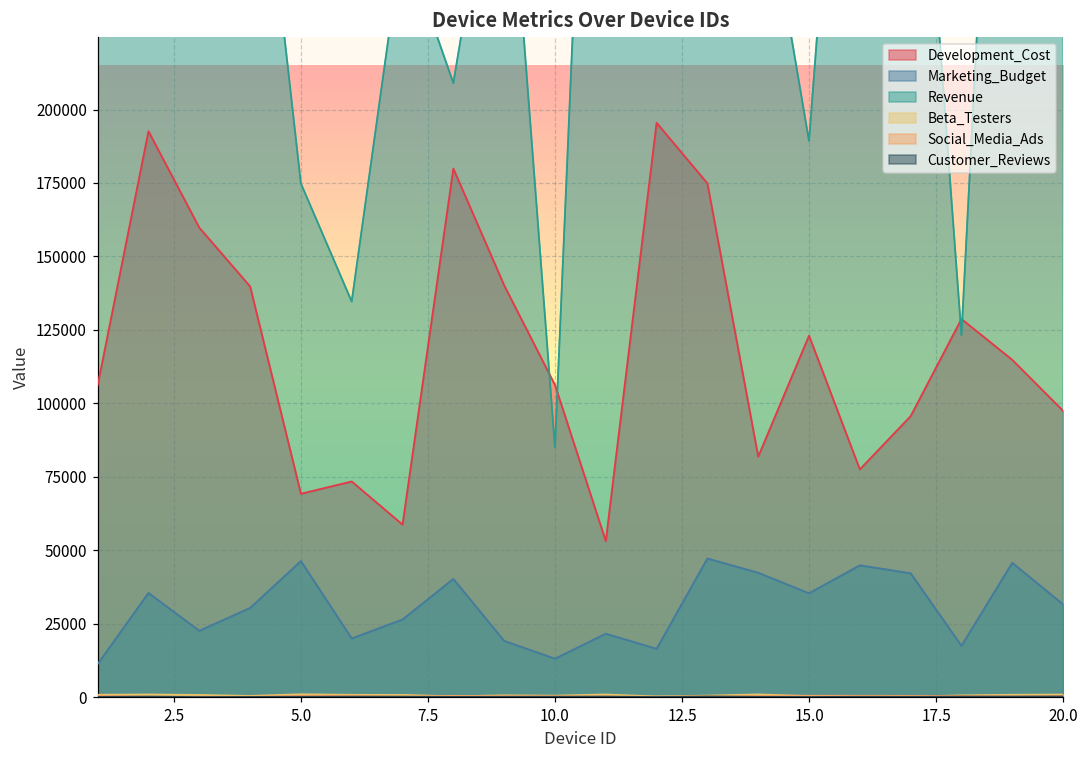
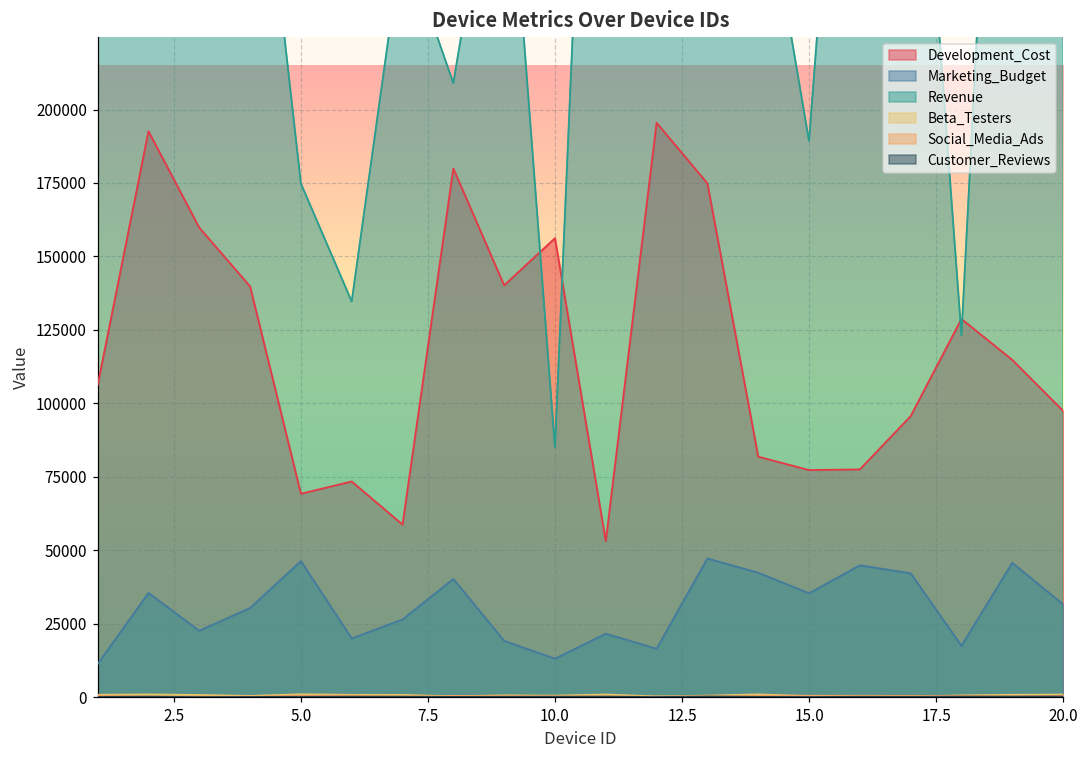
Development_Cost, 10.0: 106000 -> 156000
Development_Cost, 15.0: 123000 -> 77000
